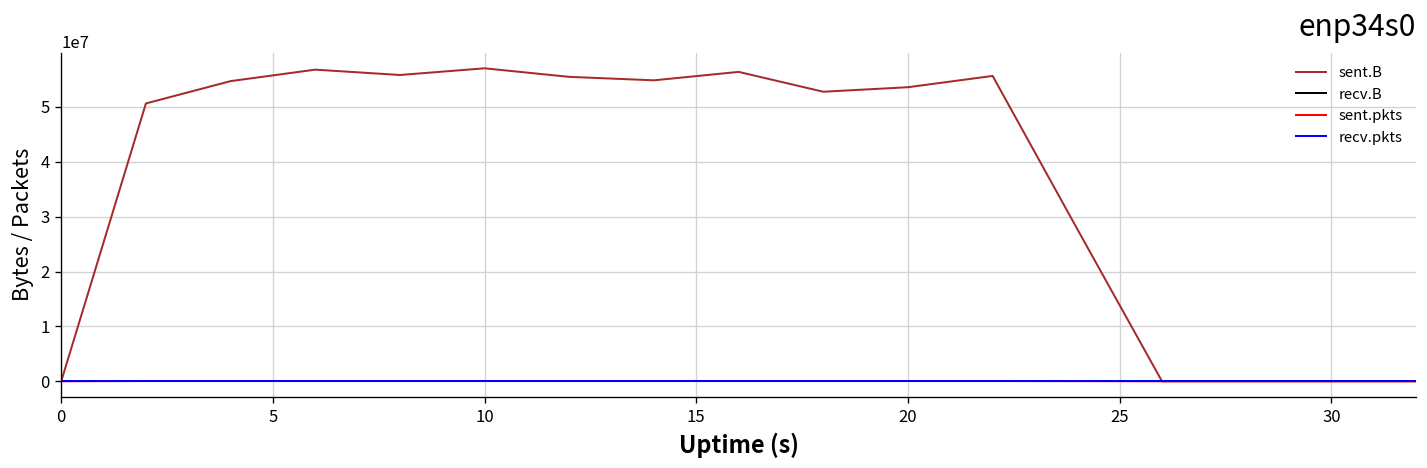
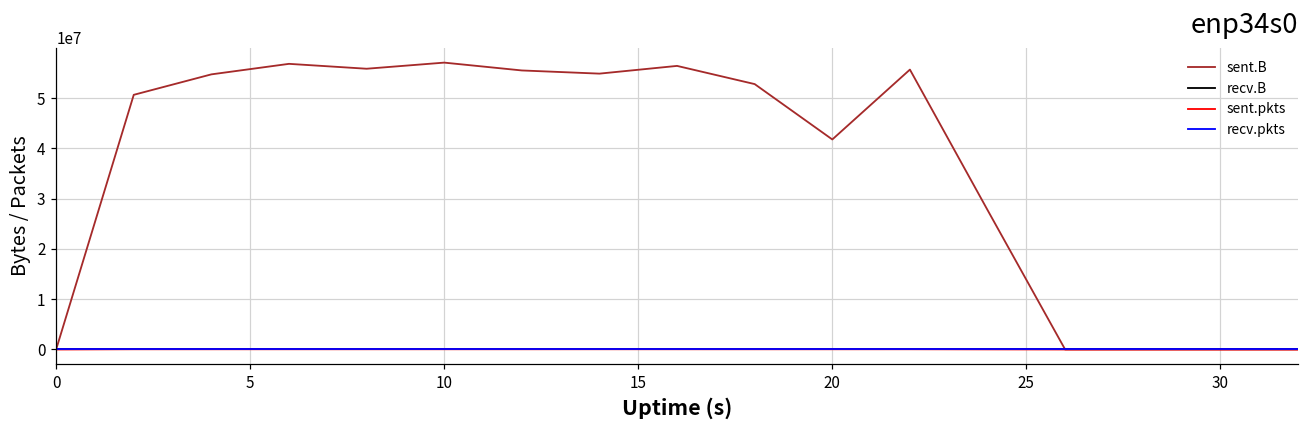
sent.B, 20: 54000000 -> 42000000
